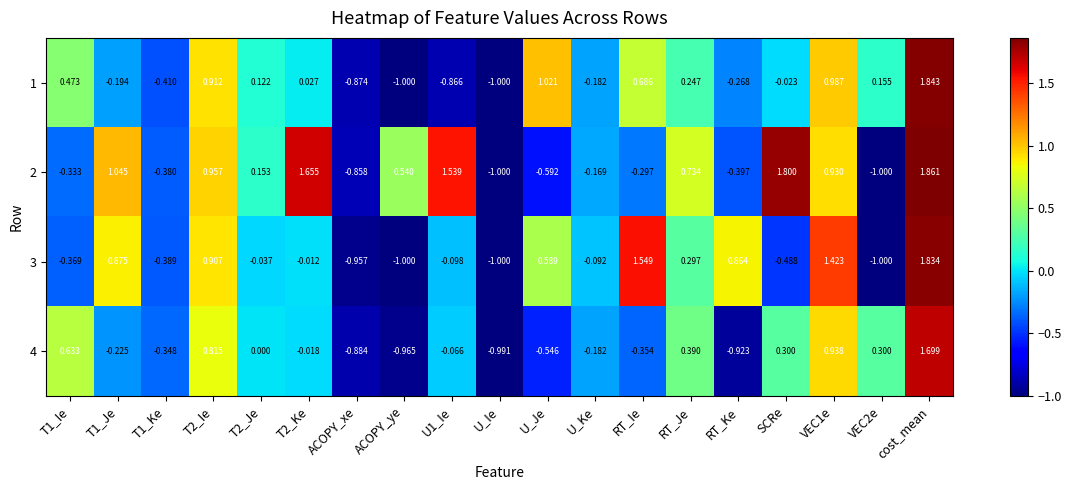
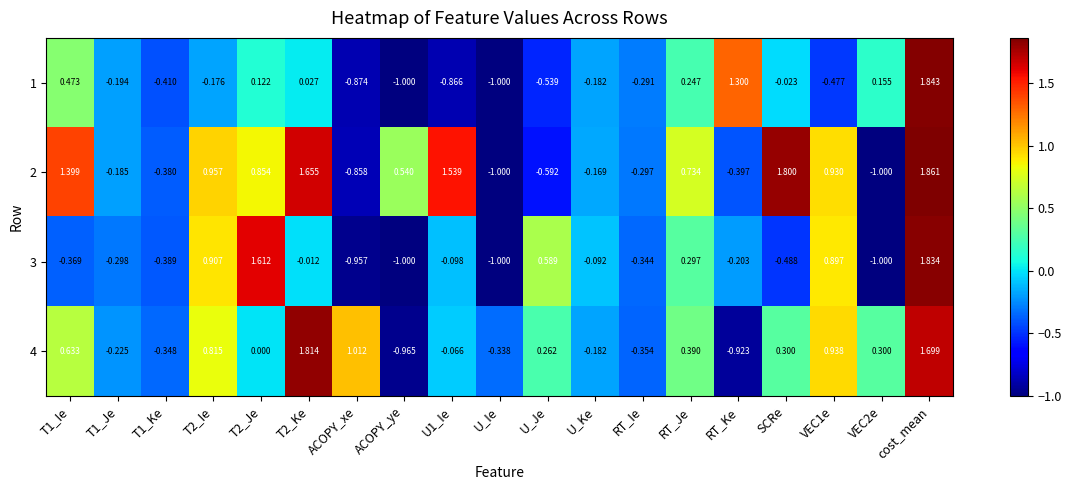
1, T2_Ie: 0.912 -> -0.176
1, U_Je: 1.021 -> -0.539
1, RT_Ie: 0.686 -> -0.291
1, RT_Ke: -0.268 -> 1.300
1, VEC1e: 0.987 -> -0.477
2, T1_Ie: -0.333 -> 1.399
2, T1_Je: 1.045 -> -0.185
2, T2_Je: 0.153 -> 0.854
3, T1_Je: 0.875 -> -0.298
3, T2_Je: -0.037 -> 1.612
3, RT_Ie: 1.549 -> -0.344
3, RT_Ke: 0.864 -> -0.203
3, VEC1e: 1.423 -> 0.897
4, T2_Ke: -0.018 -> 1.814
4, ACOPY_xe: -0.884 -> 1.012
4, U_Ie: -0.991 -> -0.338
4, U_Je: -0.546 -> 0.262
